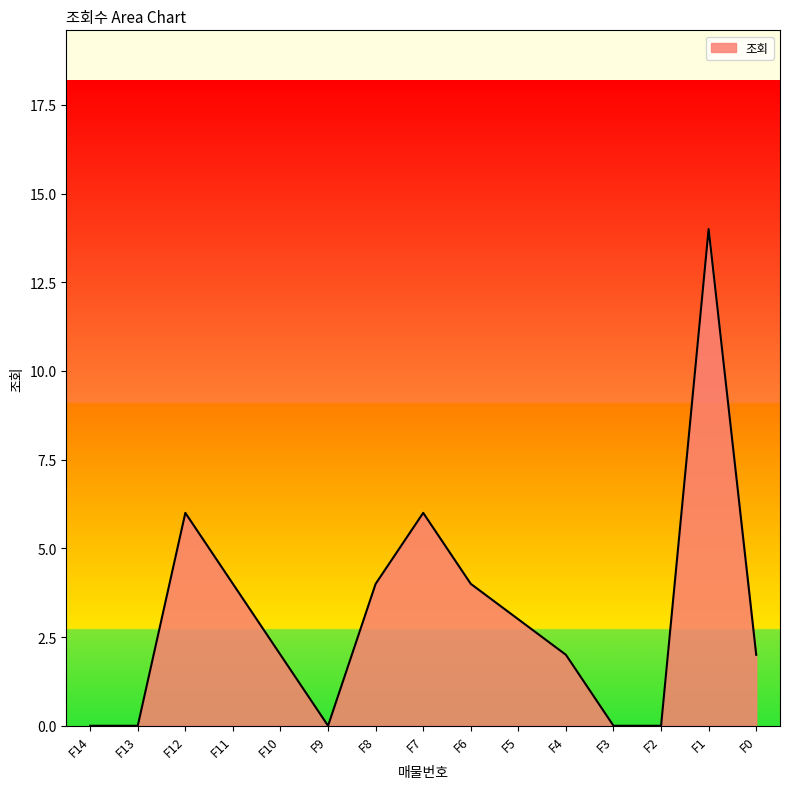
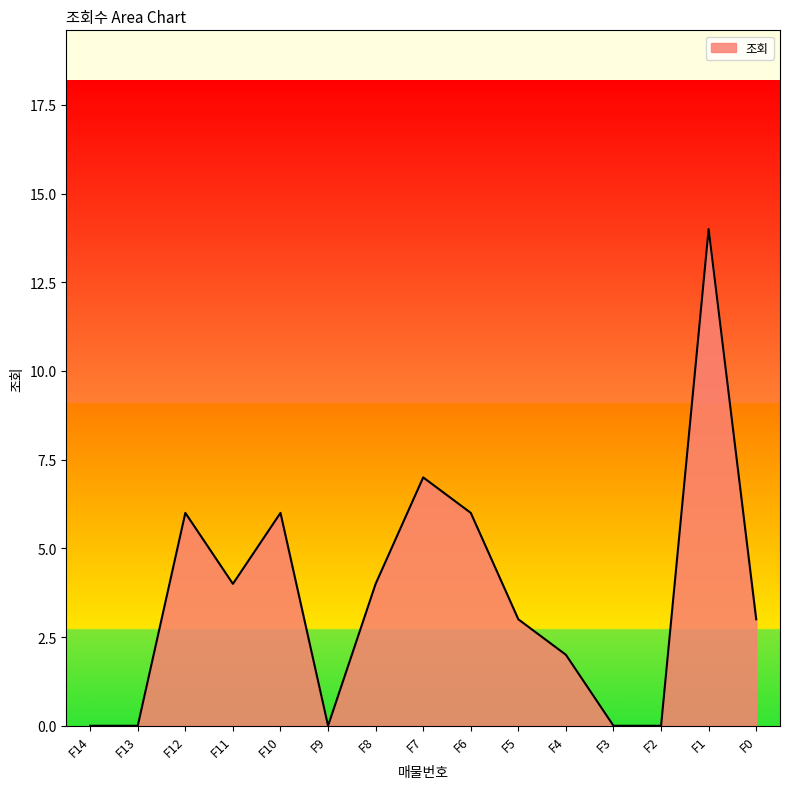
F10: 2 -> 6
F7: 6 -> 7
F6: 4 -> 6
F0: 2 -> 3
